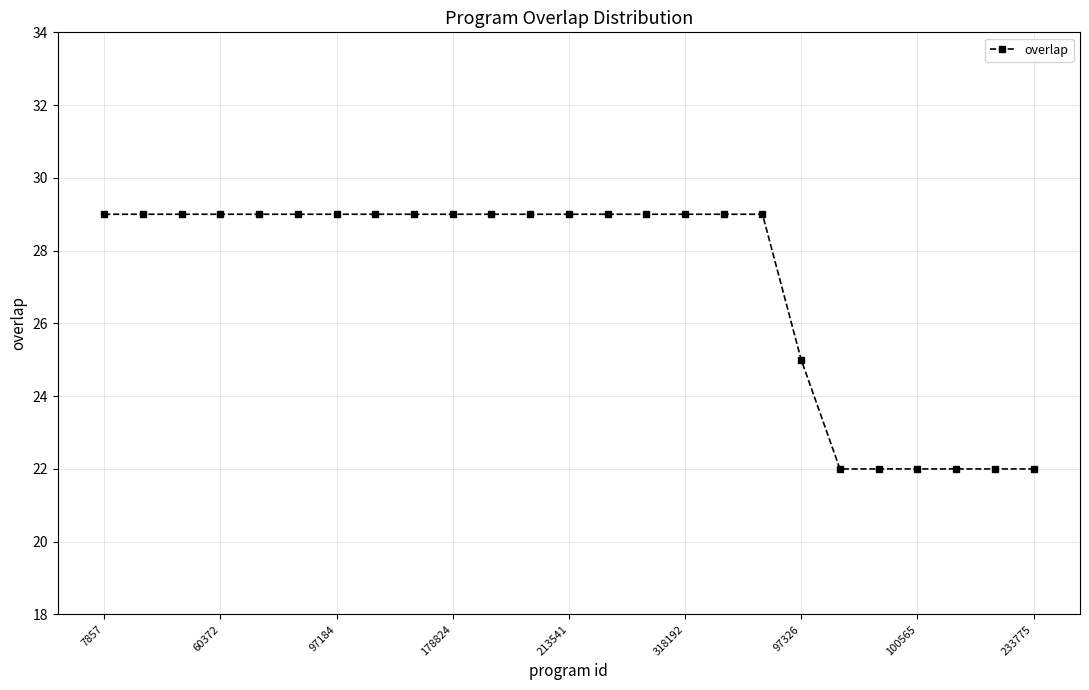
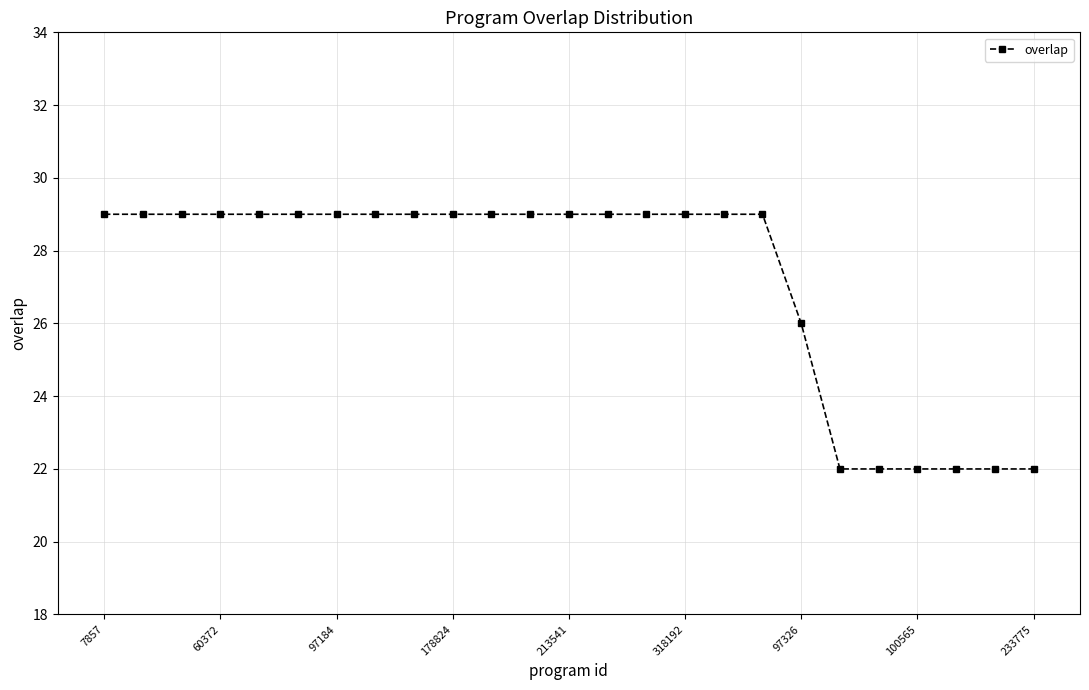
97326: 25 -> 26
